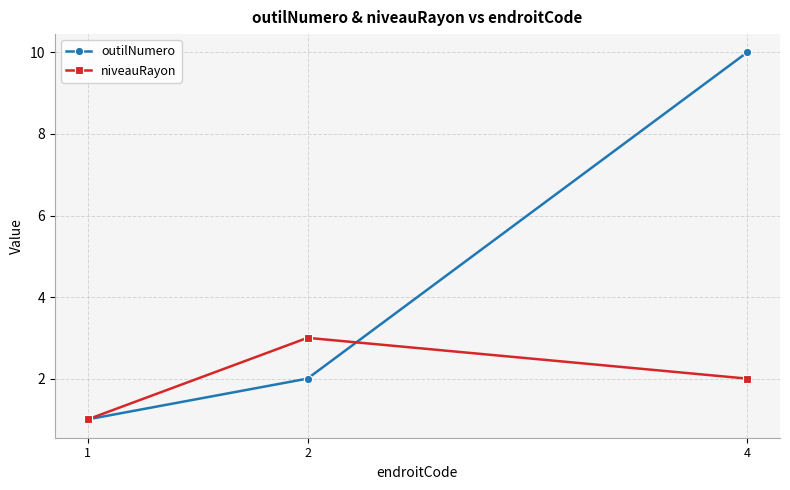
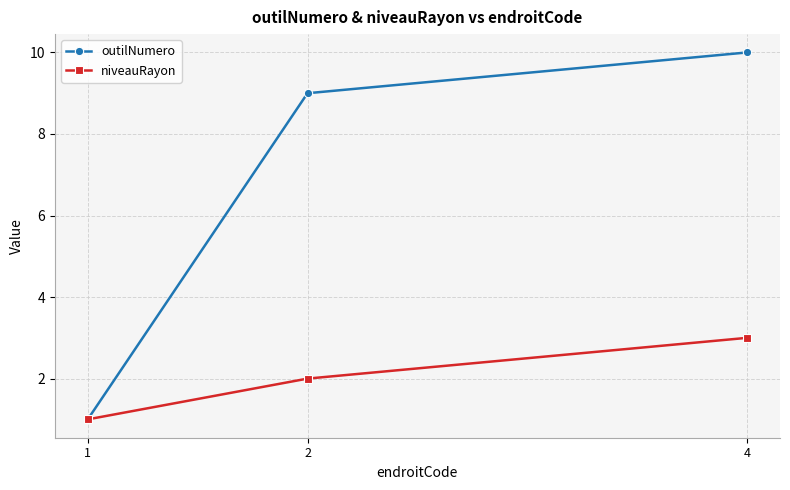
outilNumero, 2: 2 -> 9
niveauRayon, 2: 3 -> 2
niveauRayon, 4: 2 -> 3
